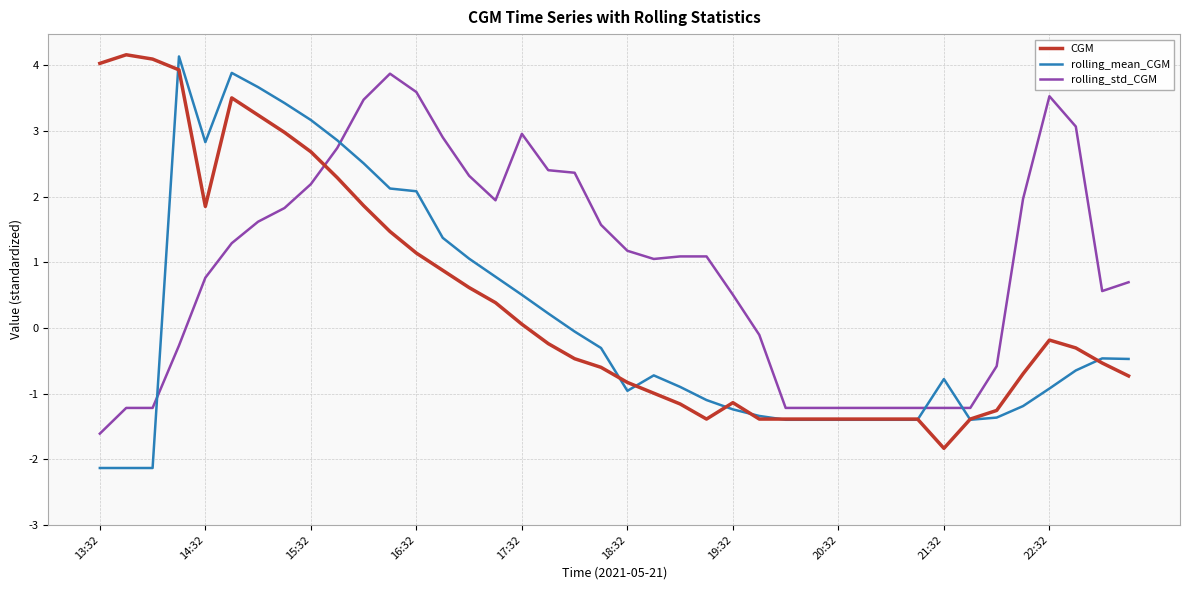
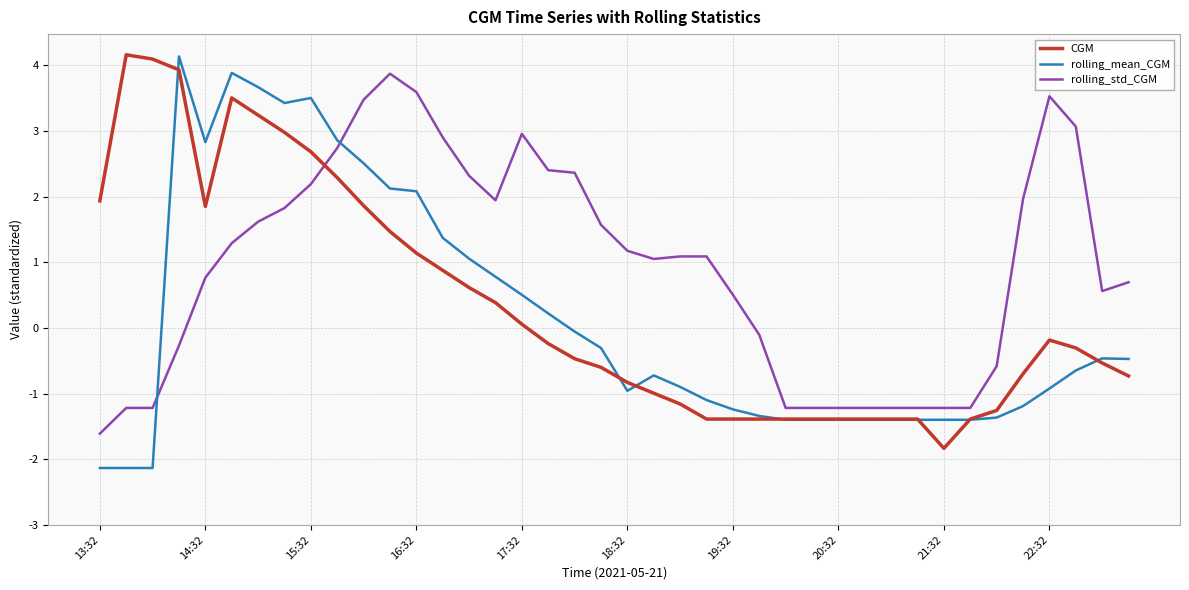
CGM, 13:32: 4.0 -> 1.9
rolling_mean_CGM, 15:32: 3.2 -> 3.5
CGM, 19:32: -1.1 -> -1.4
rolling_mean_CGM, 21:32: -0.8 -> -1.4
